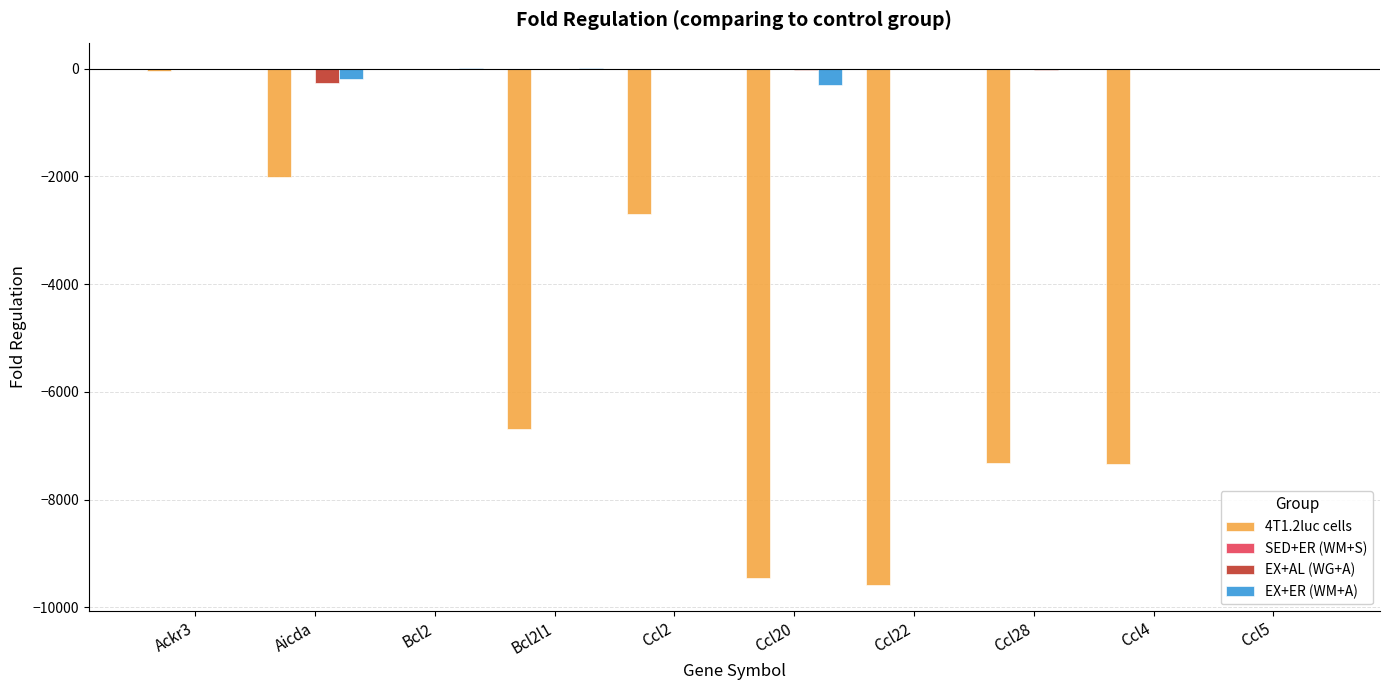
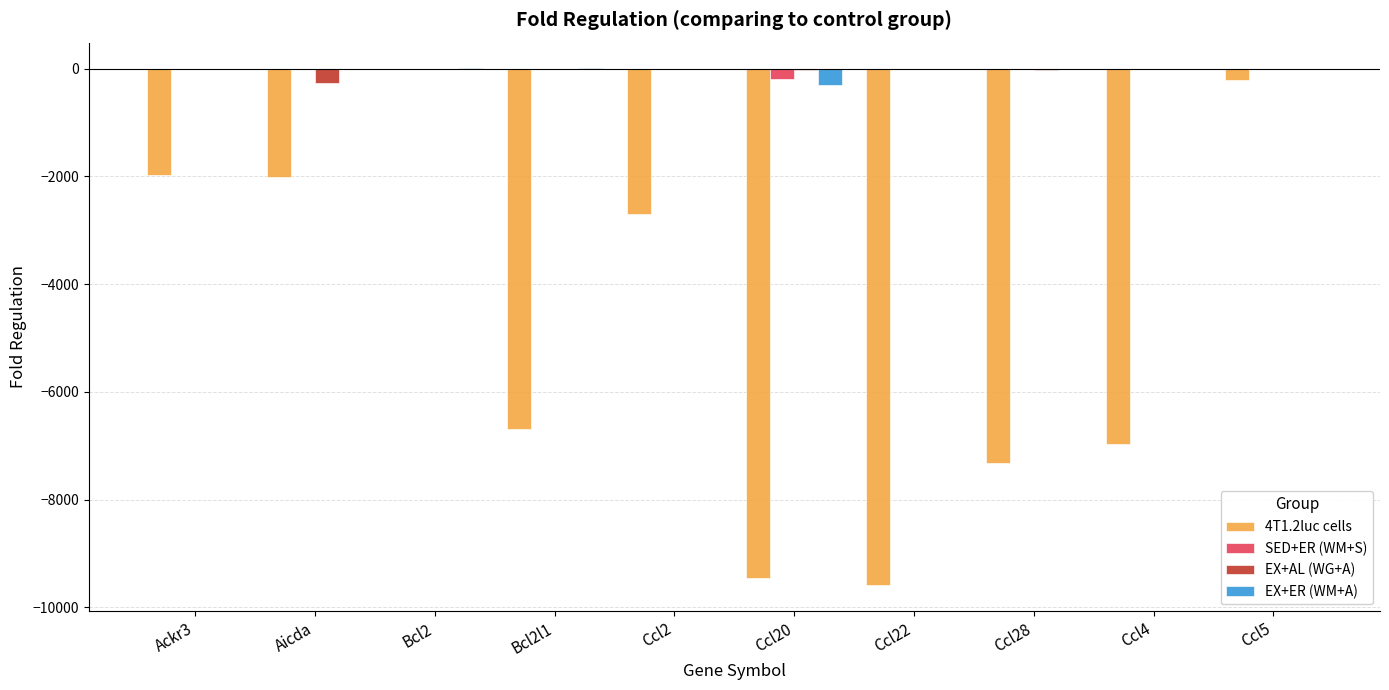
4T1.2luc cells, Ackr3: 0 -> -2000
EX+ER (WM+A), Aicda: -200 -> 0
SED+ER (WM+S), Ccl20: 0 -> -200
4T1.2luc cells, Ccl4: -7300 -> -7000
4T1.2luc cells, Ccl5: 0 -> -200
